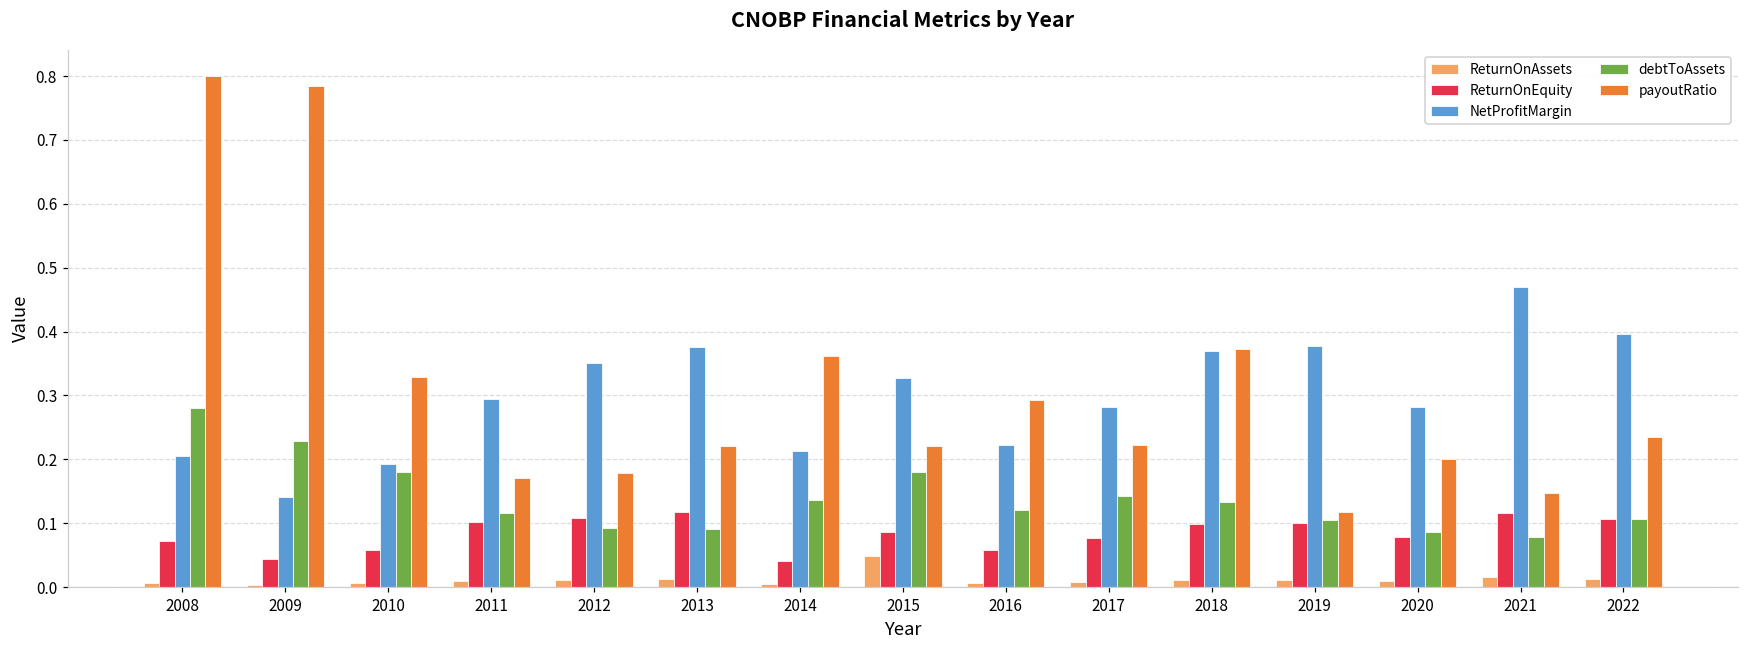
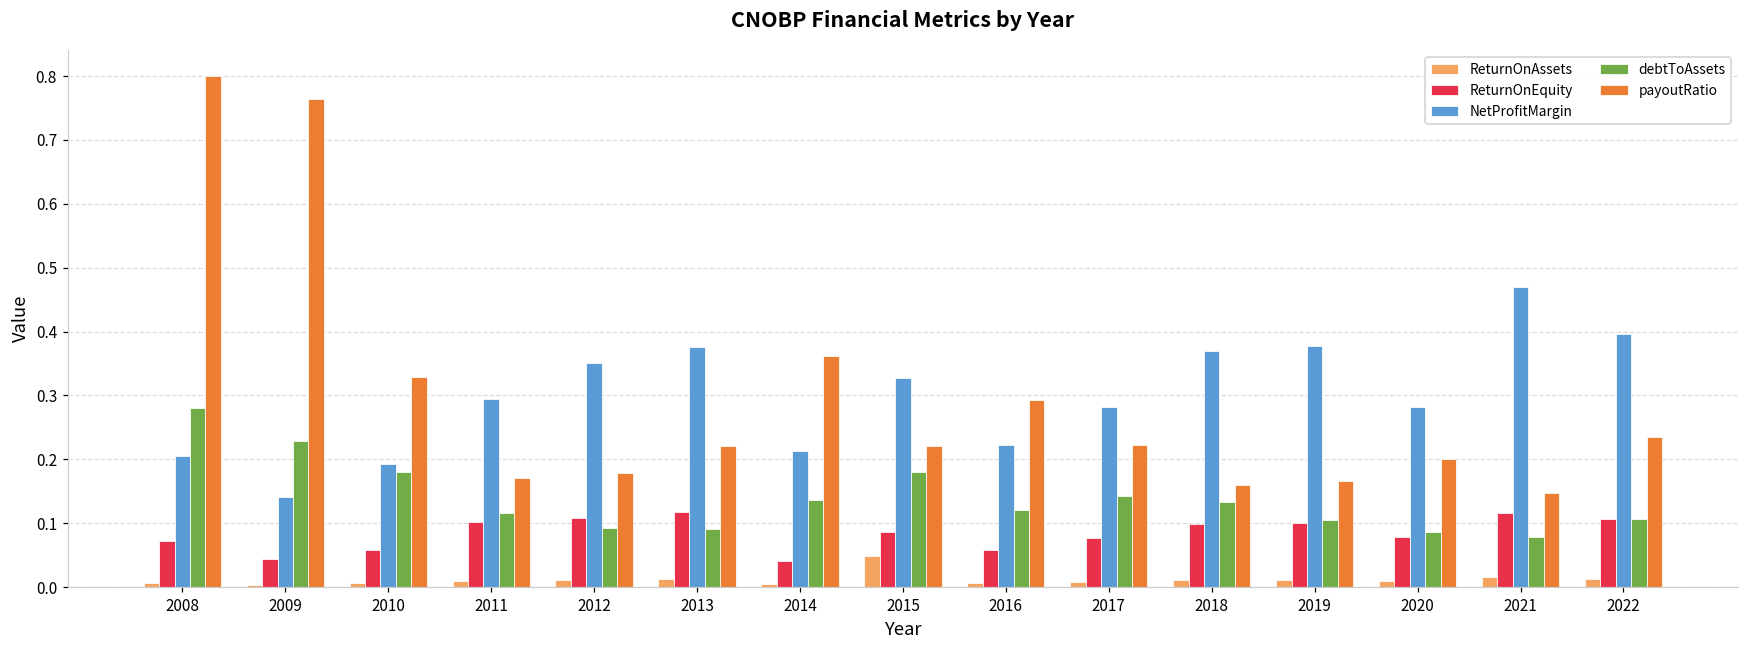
payoutRatio, 2009: 0.79 -> 0.76
payoutRatio, 2018: 0.37 -> 0.16
payoutRatio, 2019: 0.12 -> 0.17
